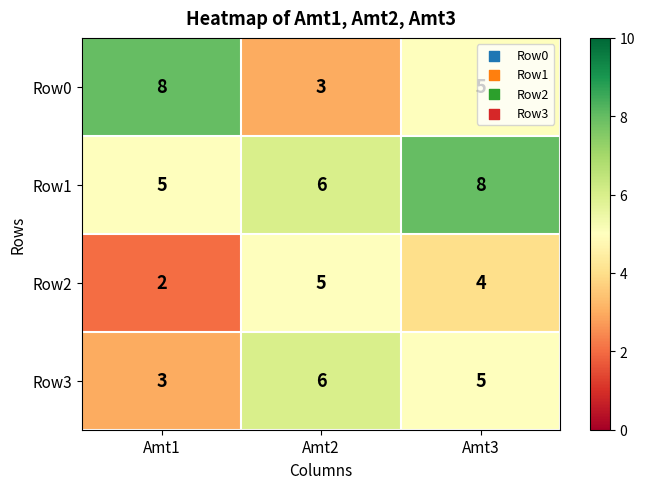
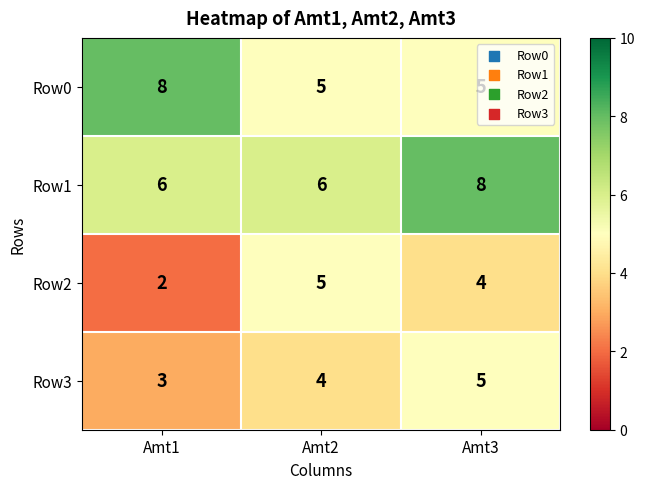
Row0, Amt2: 3 -> 5
Row1, Amt1: 5 -> 6
Row3, Amt2: 6 -> 4
